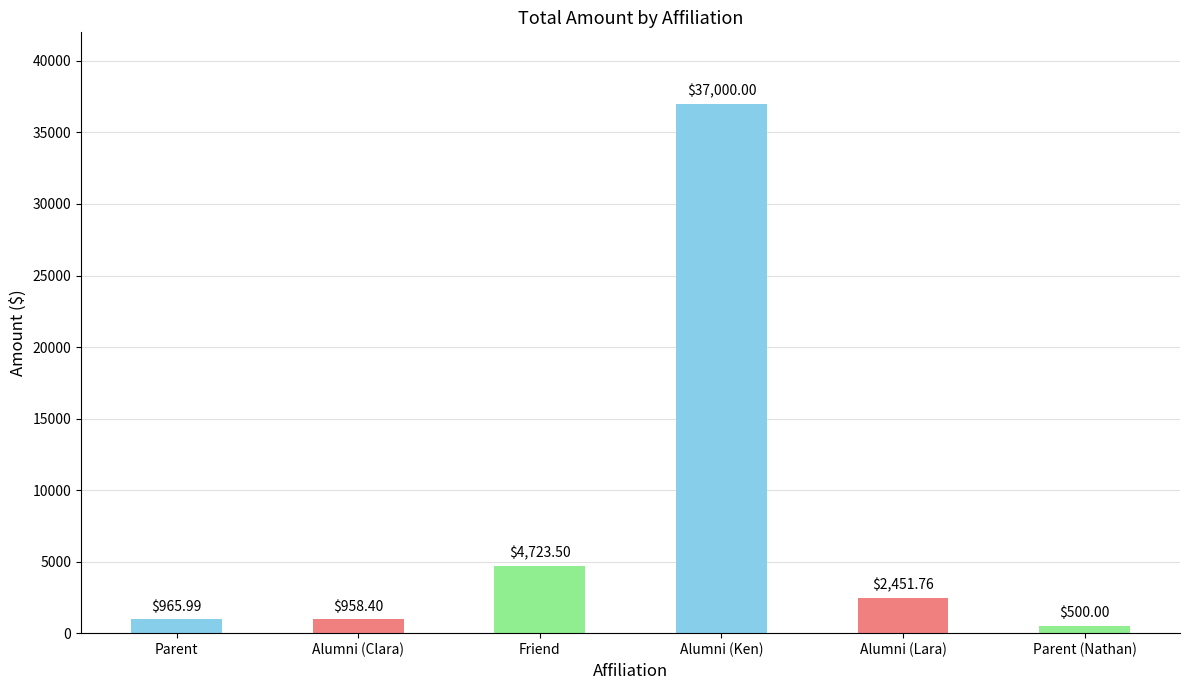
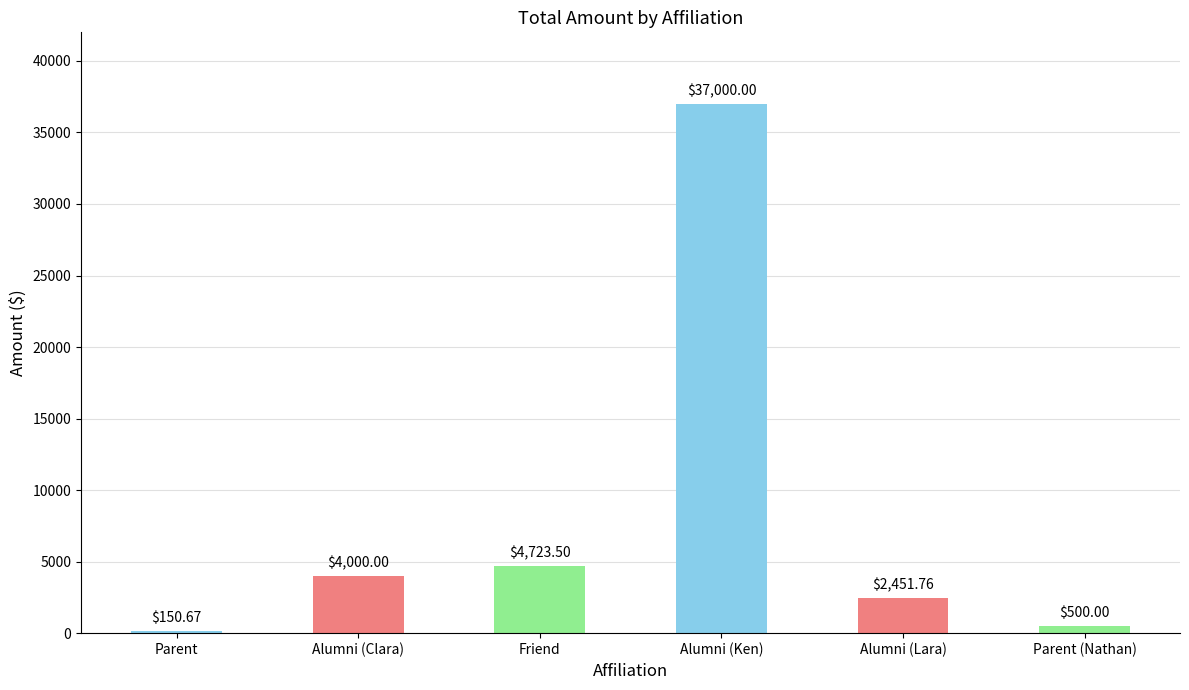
Parent: $965.99 -> $150.67
Alumni (Clara): $958.40 -> $4,000.00
